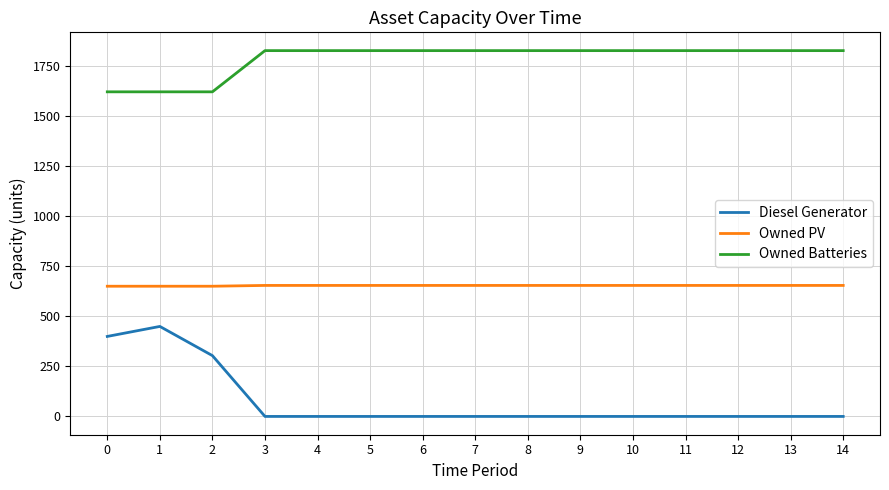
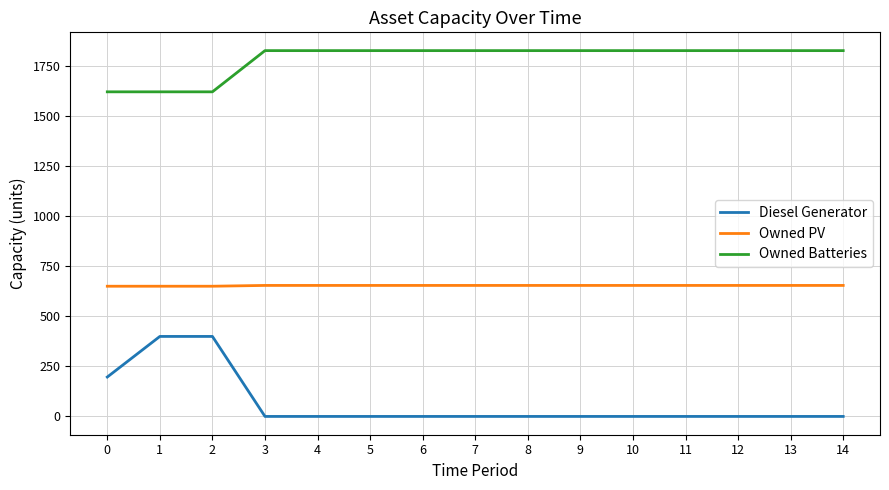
Diesel Generator, 0: 400 -> 200
Diesel Generator, 1: 450 -> 400
Diesel Generator, 2: 300 -> 400
